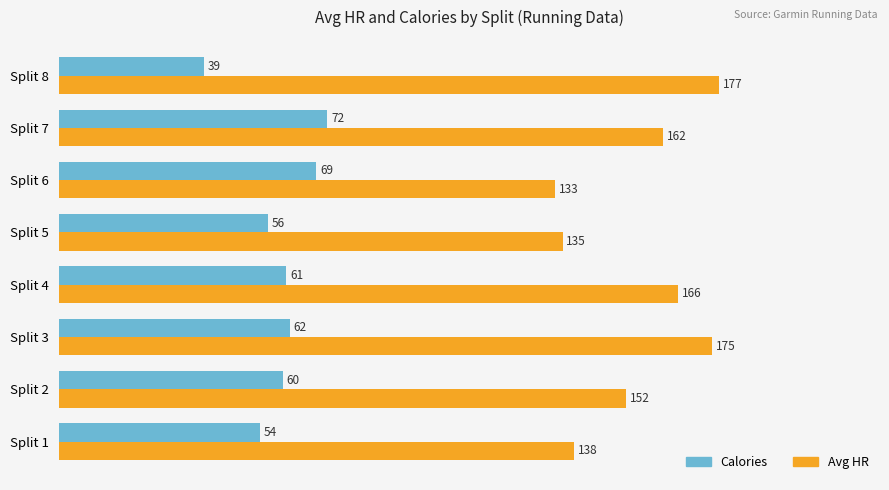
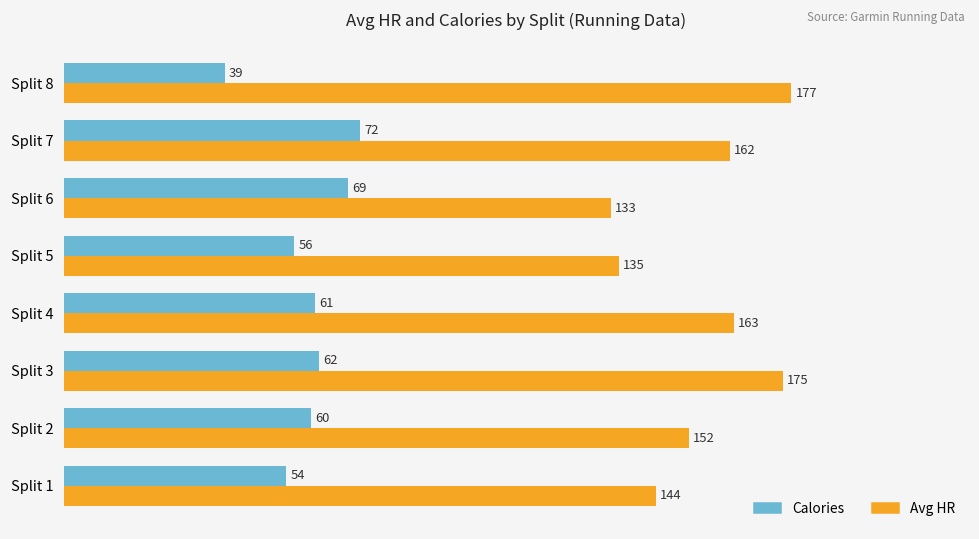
Avg HR, Split 4: 166 -> 163
Avg HR, Split 1: 138 -> 144
